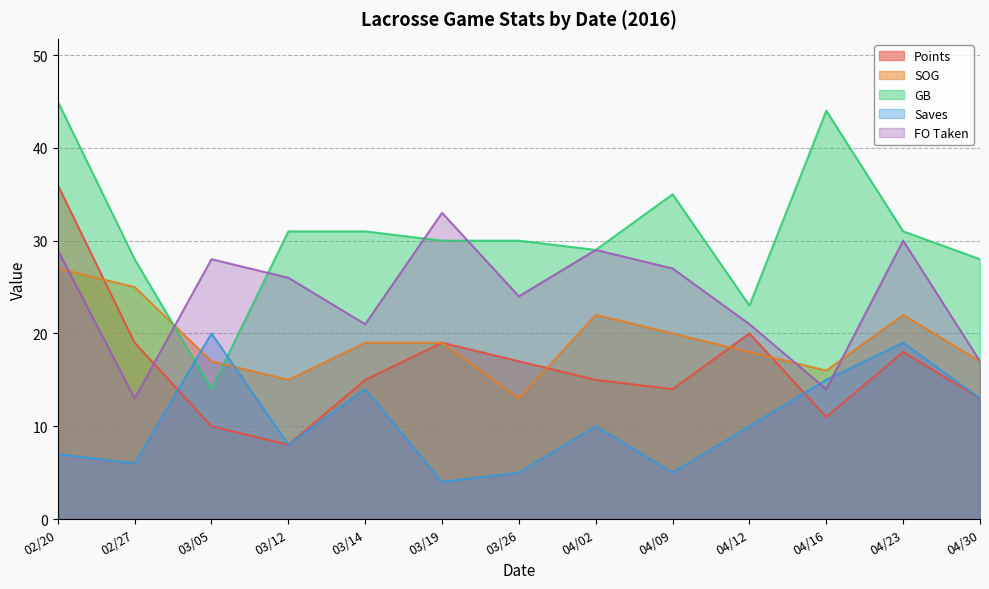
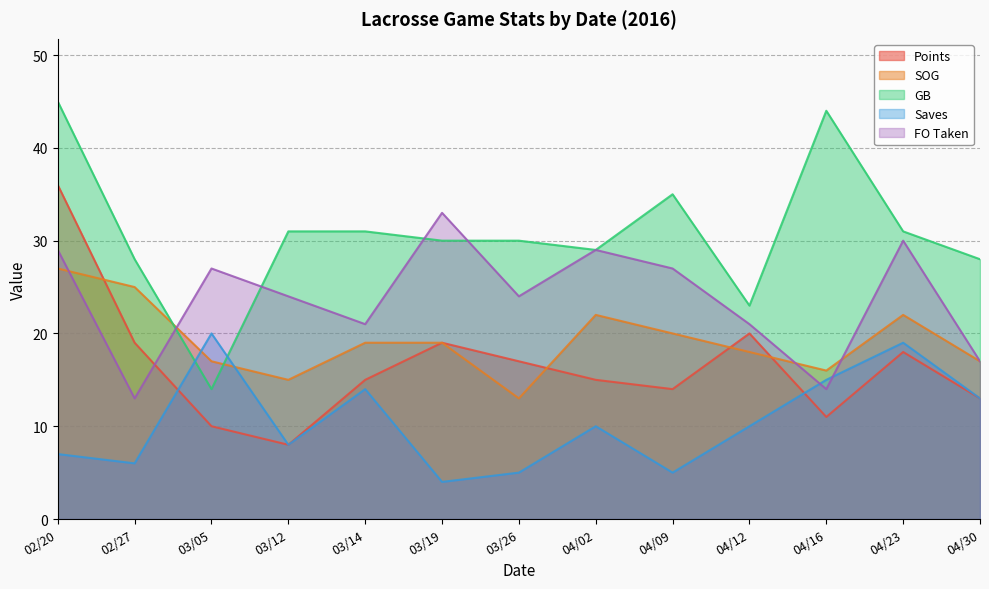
FO Taken, 03/05: 28 -> 27
FO Taken, 03/12: 26 -> 24
